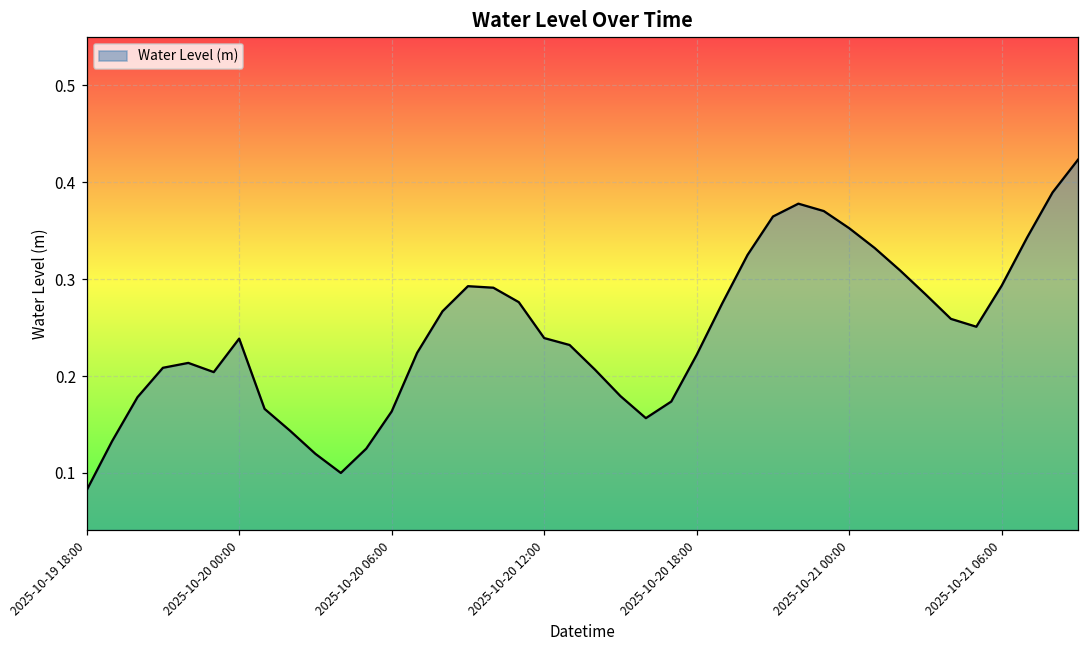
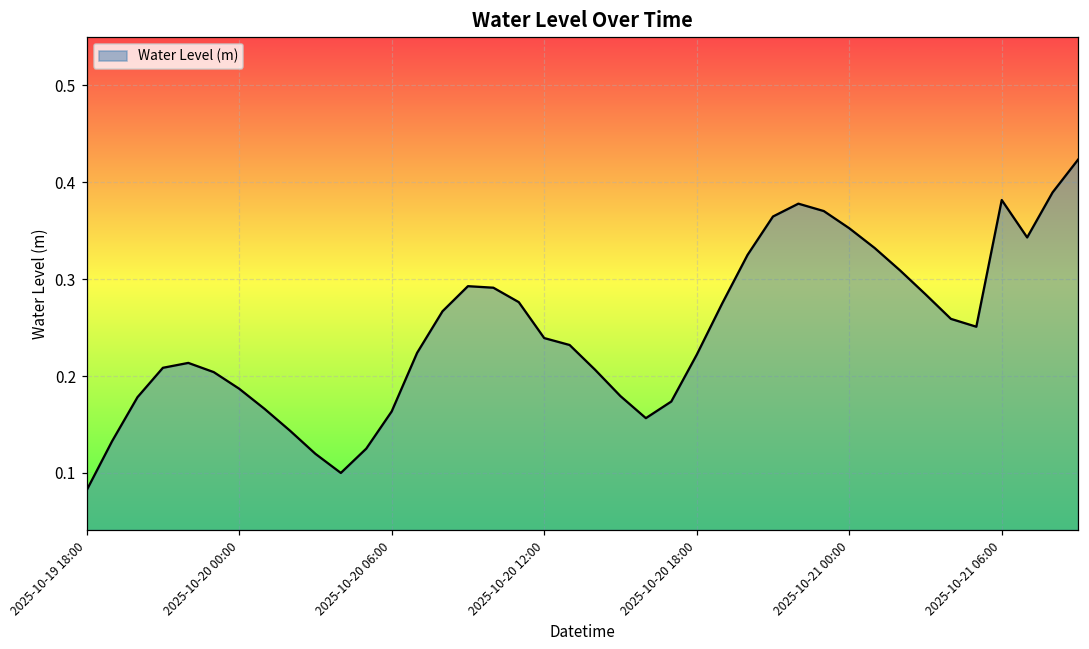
2025-10-20 00:00: 0.24 -> 0.19
2025-10-21 06:00: 0.29 -> 0.38
